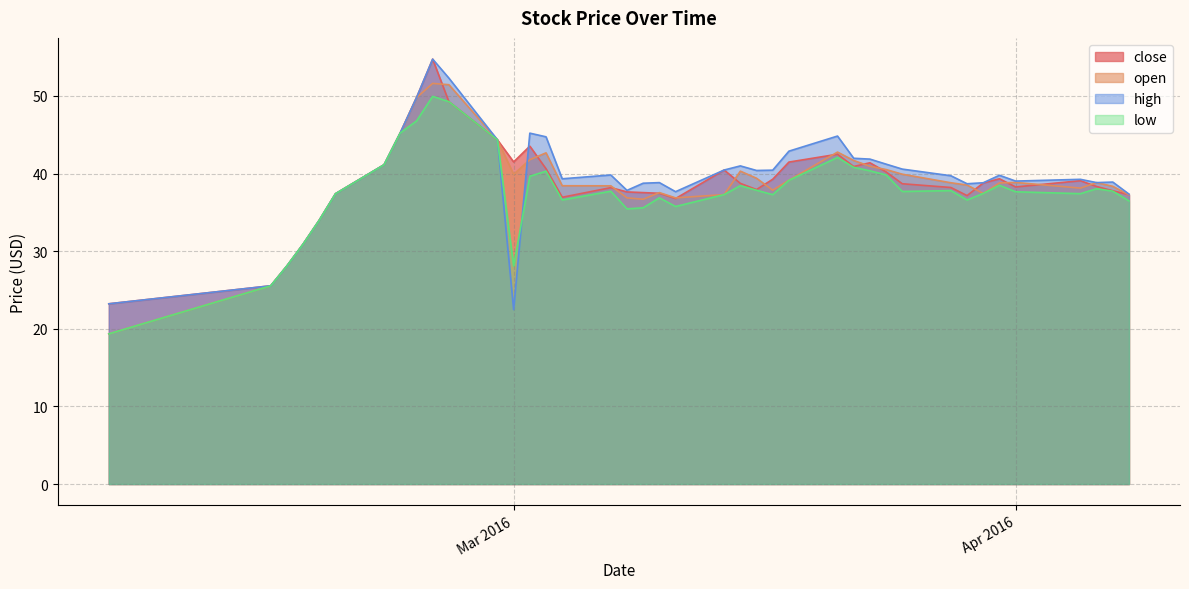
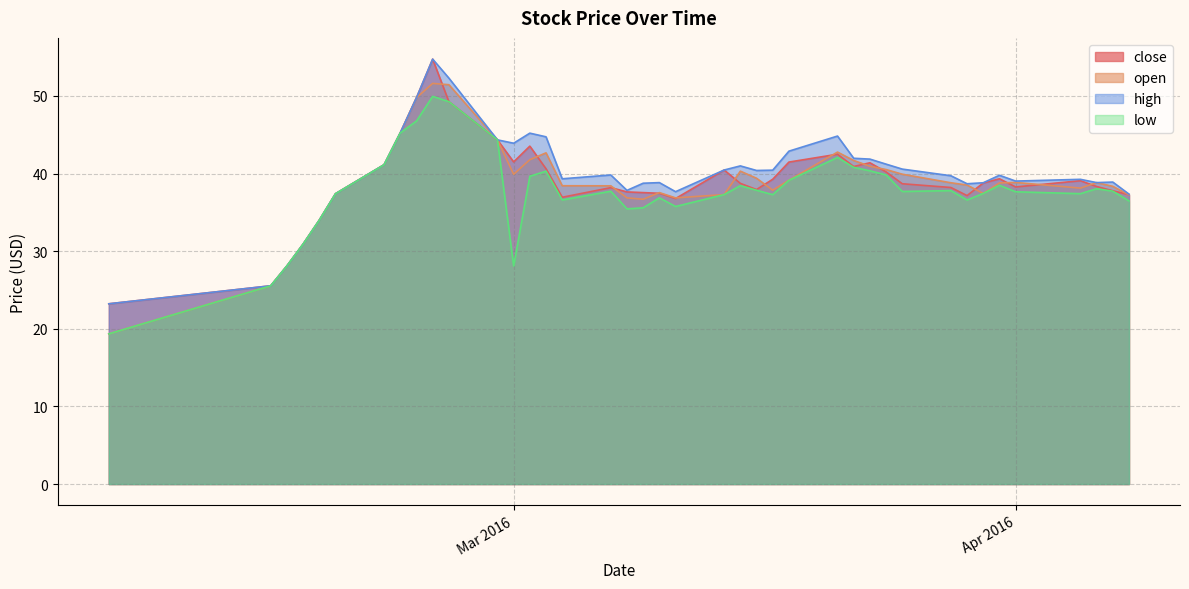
high, Mar 2016: 22 -> 44
